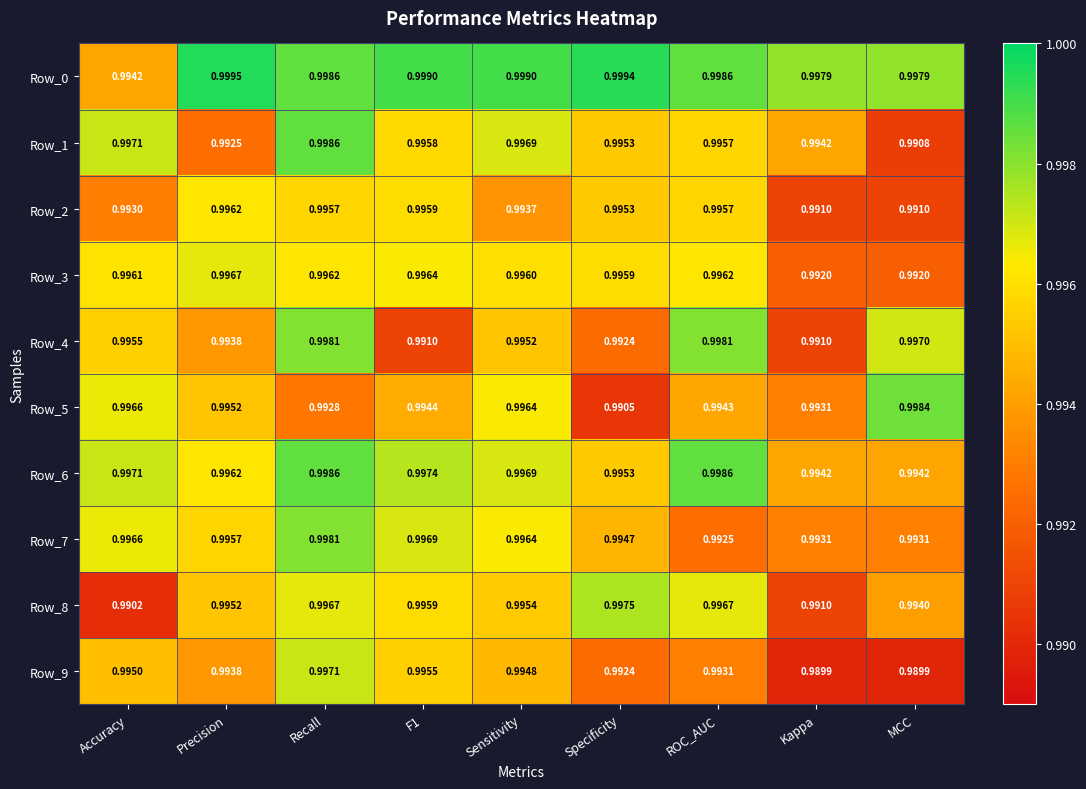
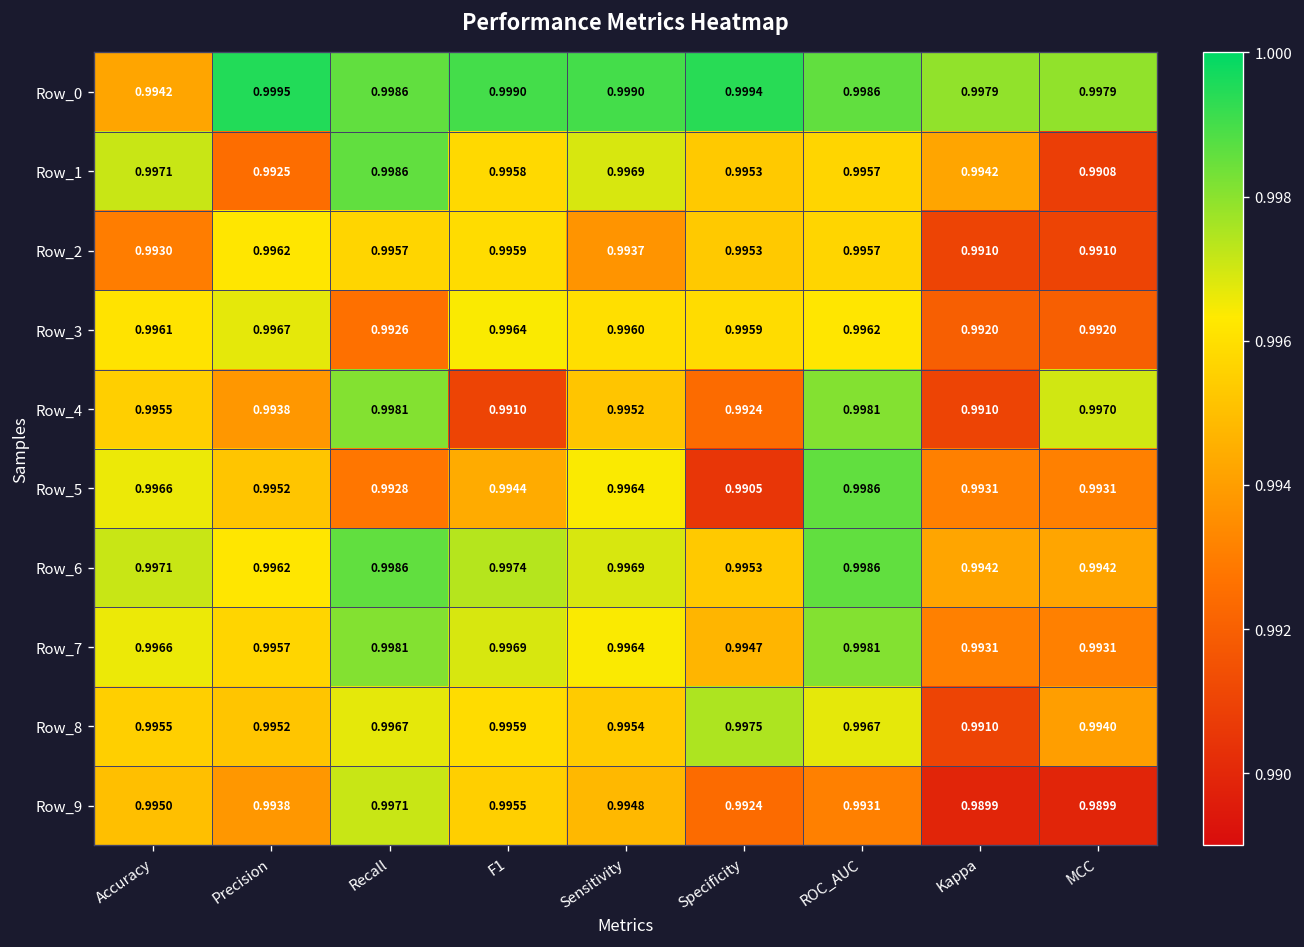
Row_3, Recall: 0.9962 -> 0.9926
Row_5, ROC_AUC: 0.9943 -> 0.9986
Row_5, MCC: 0.9984 -> 0.9931
Row_7, ROC_AUC: 0.9925 -> 0.9981
Row_8, Accuracy: 0.9902 -> 0.9955
